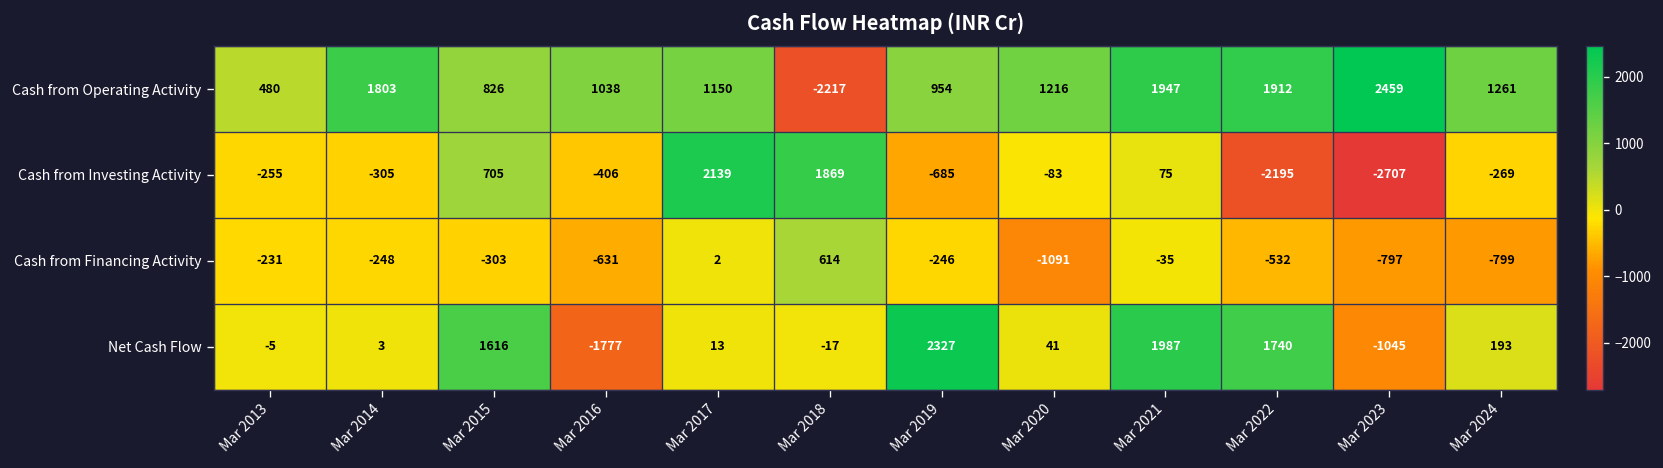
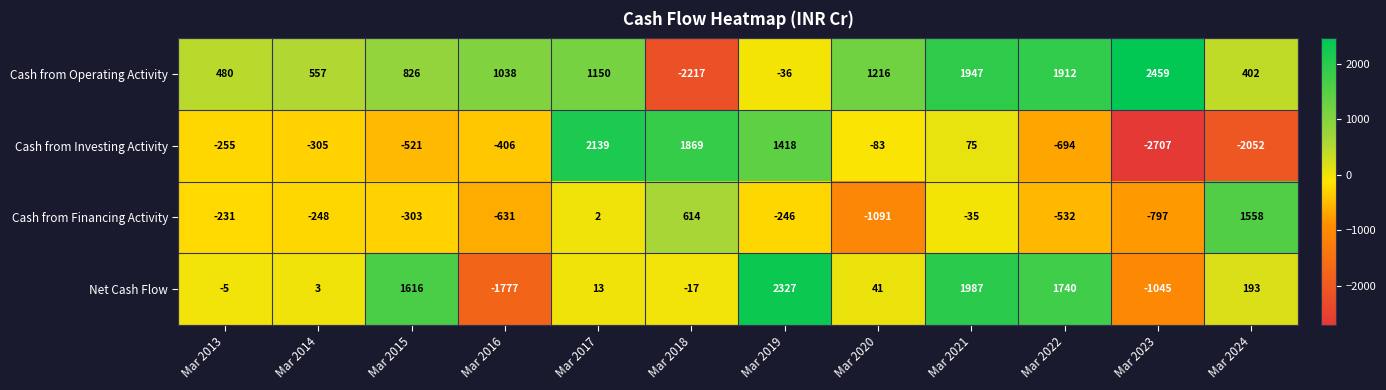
Cash from Operating Activity, Mar 2014: 1803 -> 557
Cash from Operating Activity, Mar 2019: 954 -> -36
Cash from Operating Activity, Mar 2024: 1261 -> 402
Cash from Investing Activity, Mar 2015: 705 -> -521
Cash from Investing Activity, Mar 2019: -685 -> 1418
Cash from Investing Activity, Mar 2022: -2195 -> -694
Cash from Investing Activity, Mar 2024: -269 -> -2052
Cash from Financing Activity, Mar 2024: -799 -> 1558
